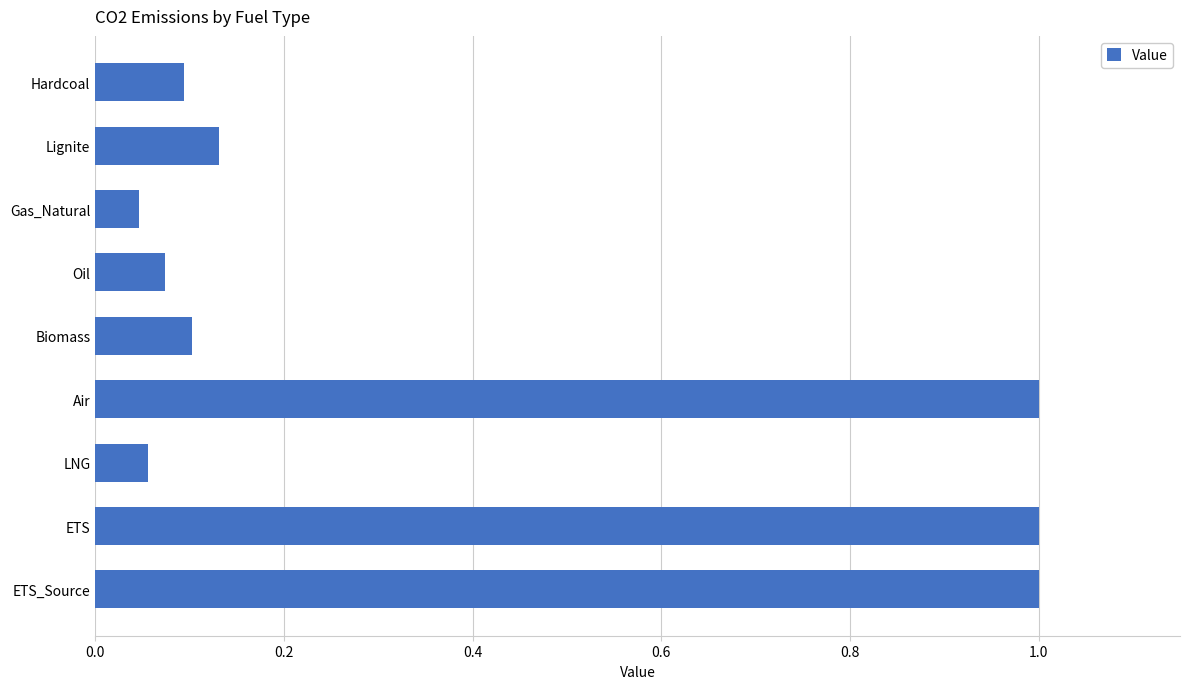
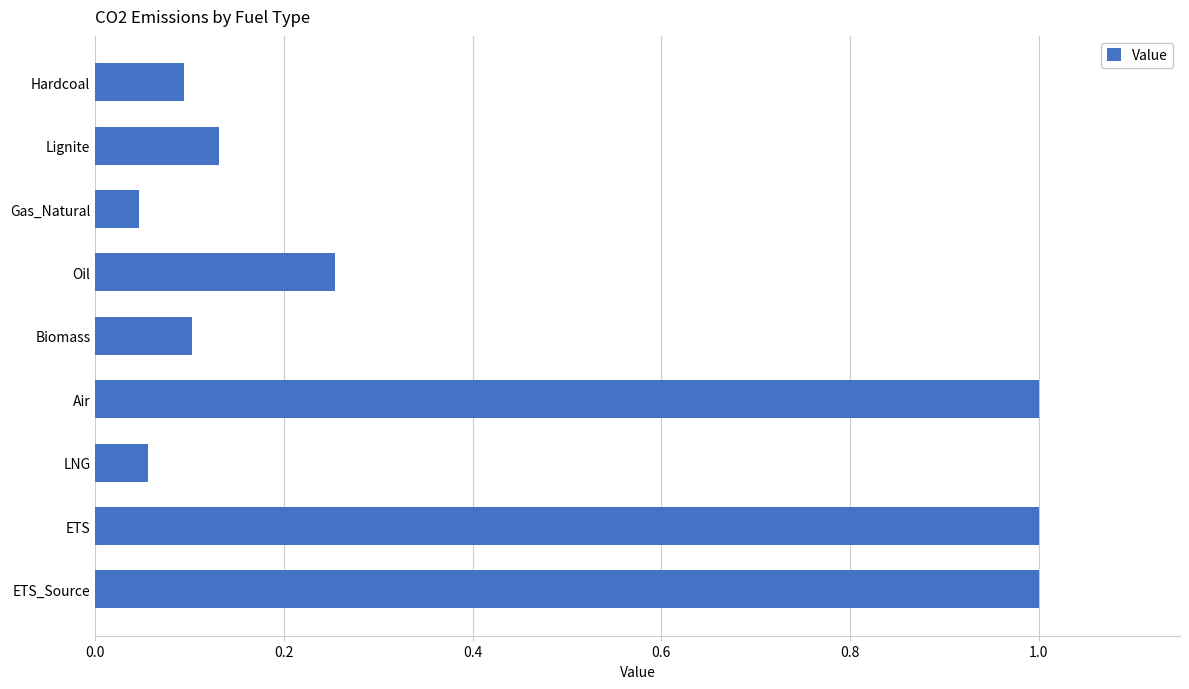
Oil: 0.07 -> 0.25
